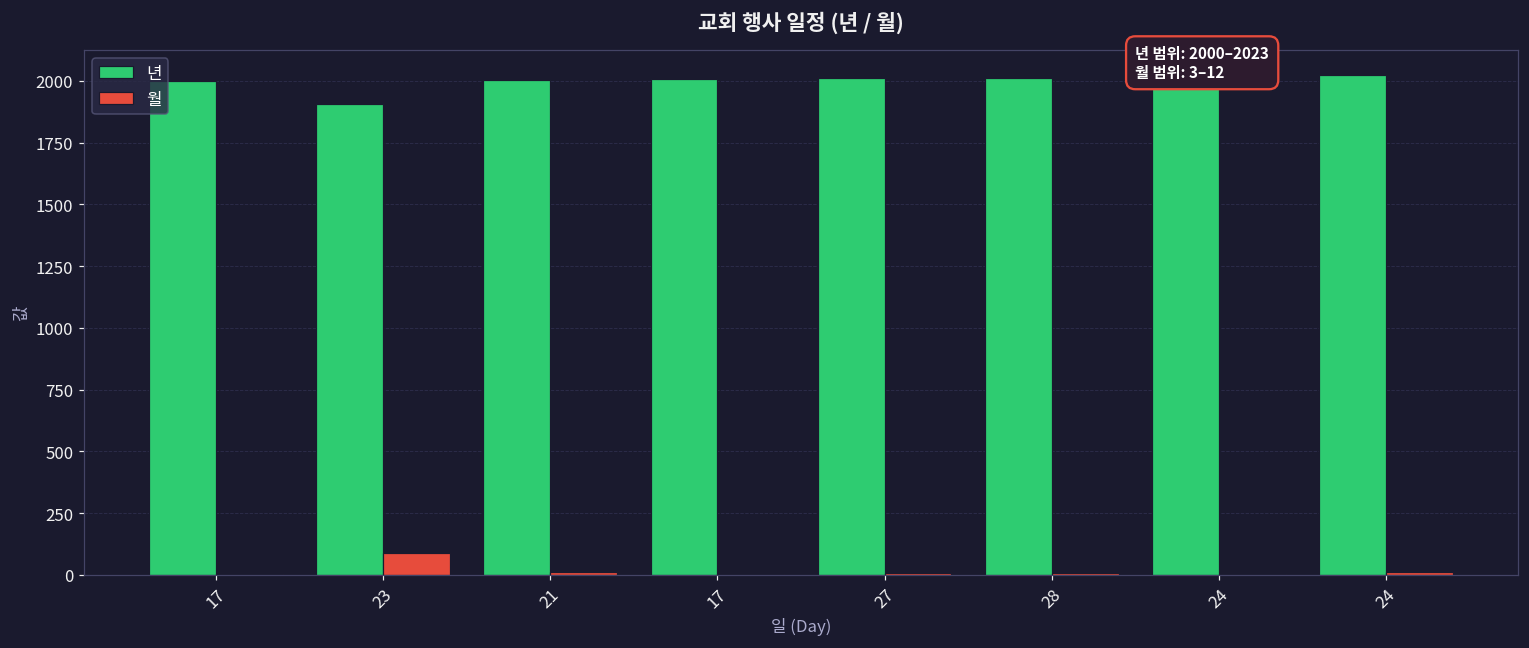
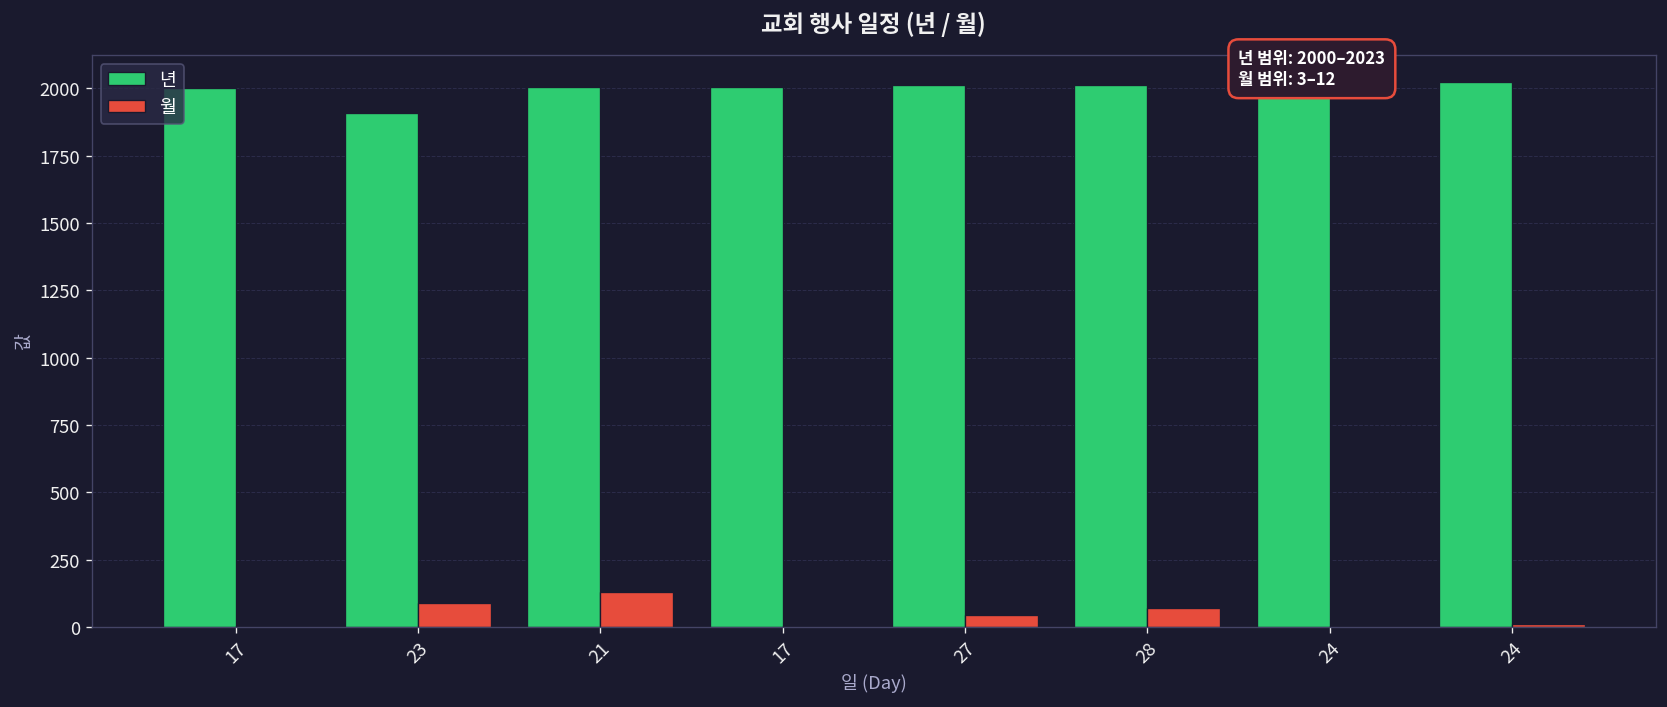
월, 21: 10 -> 130
월, 27: 10 -> 40
월, 28: 10 -> 70
